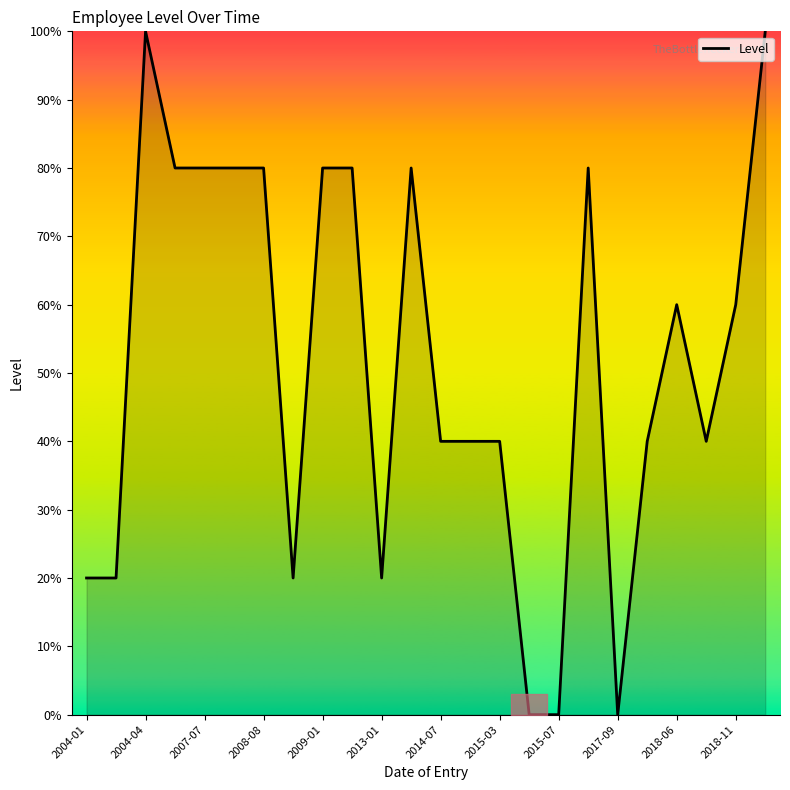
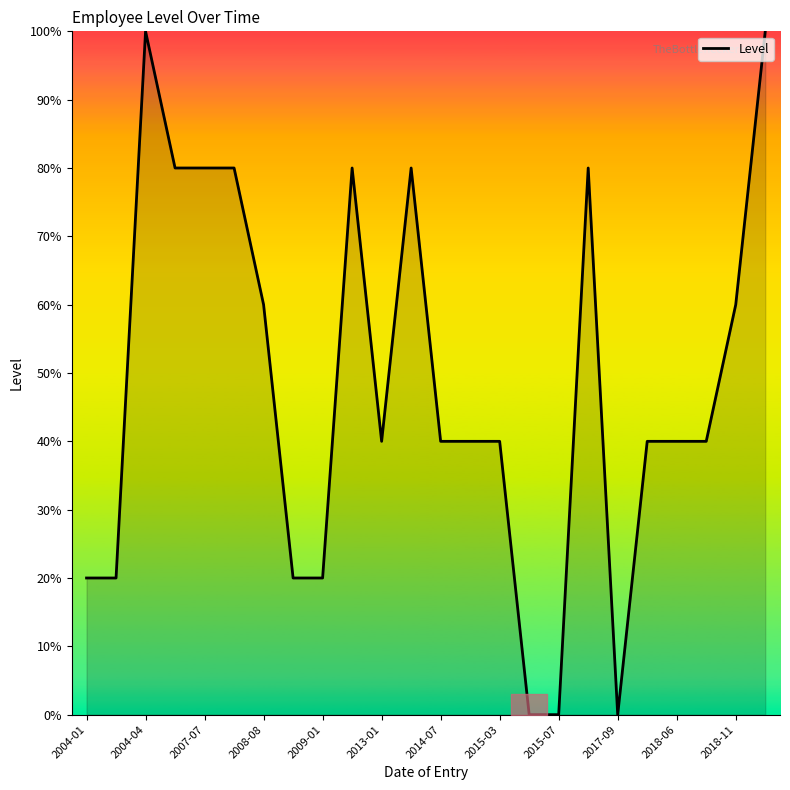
2008-08: 80% -> 60%
2009-01: 80% -> 20%
2013-01: 20% -> 40%
2018-06: 60% -> 40%
